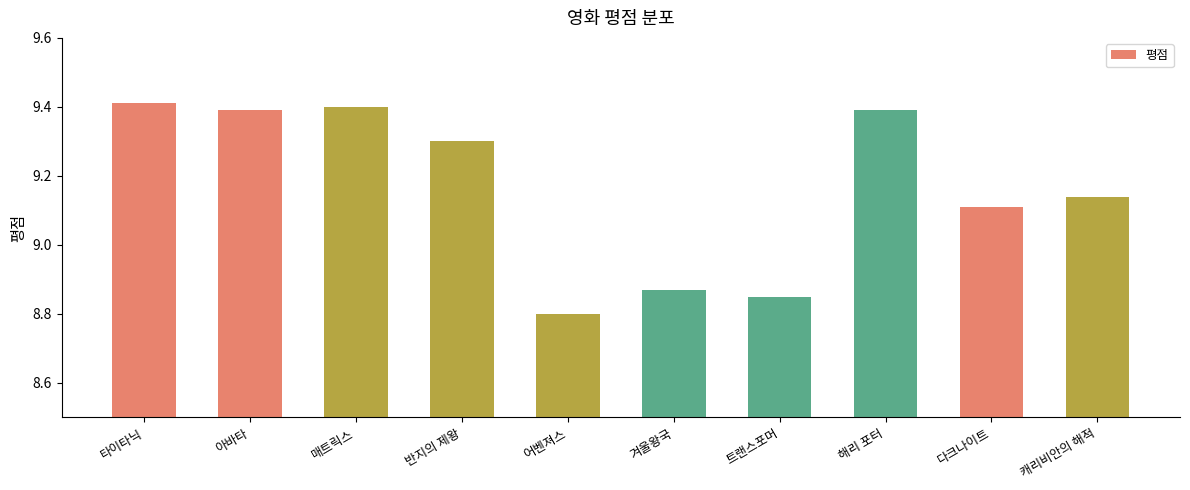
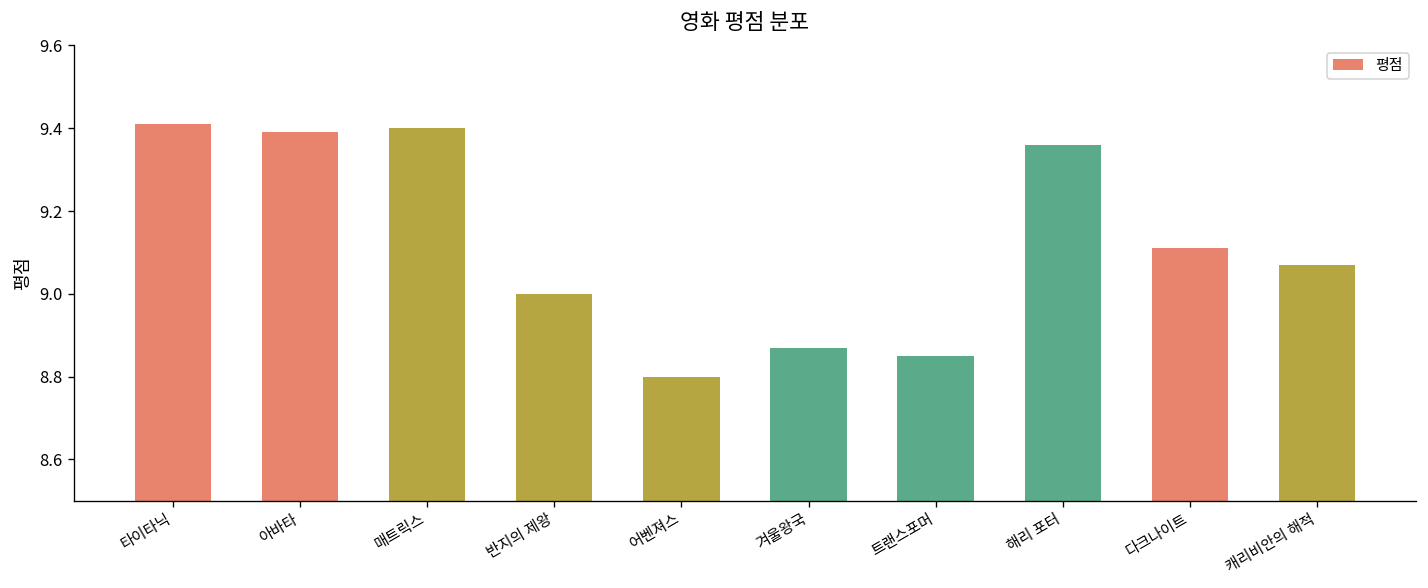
반지의 제왕: 9.3 -> 9.0
해리 포터: 9.39 -> 9.36
캐리비안의 해적: 9.14 -> 9.07
